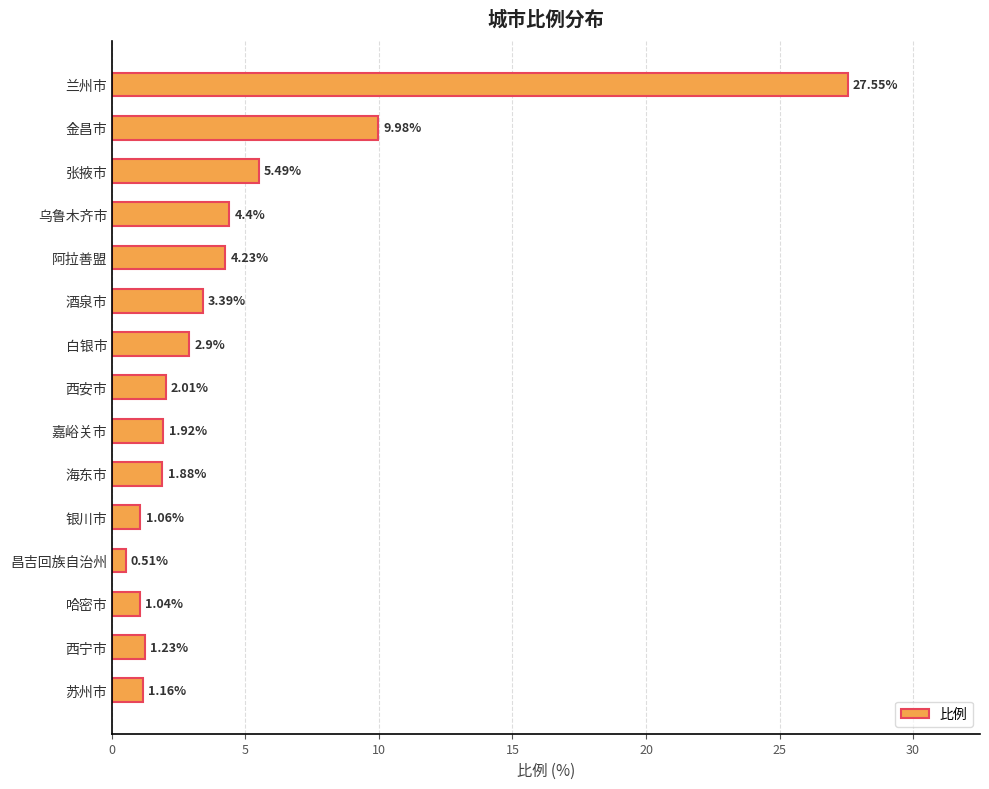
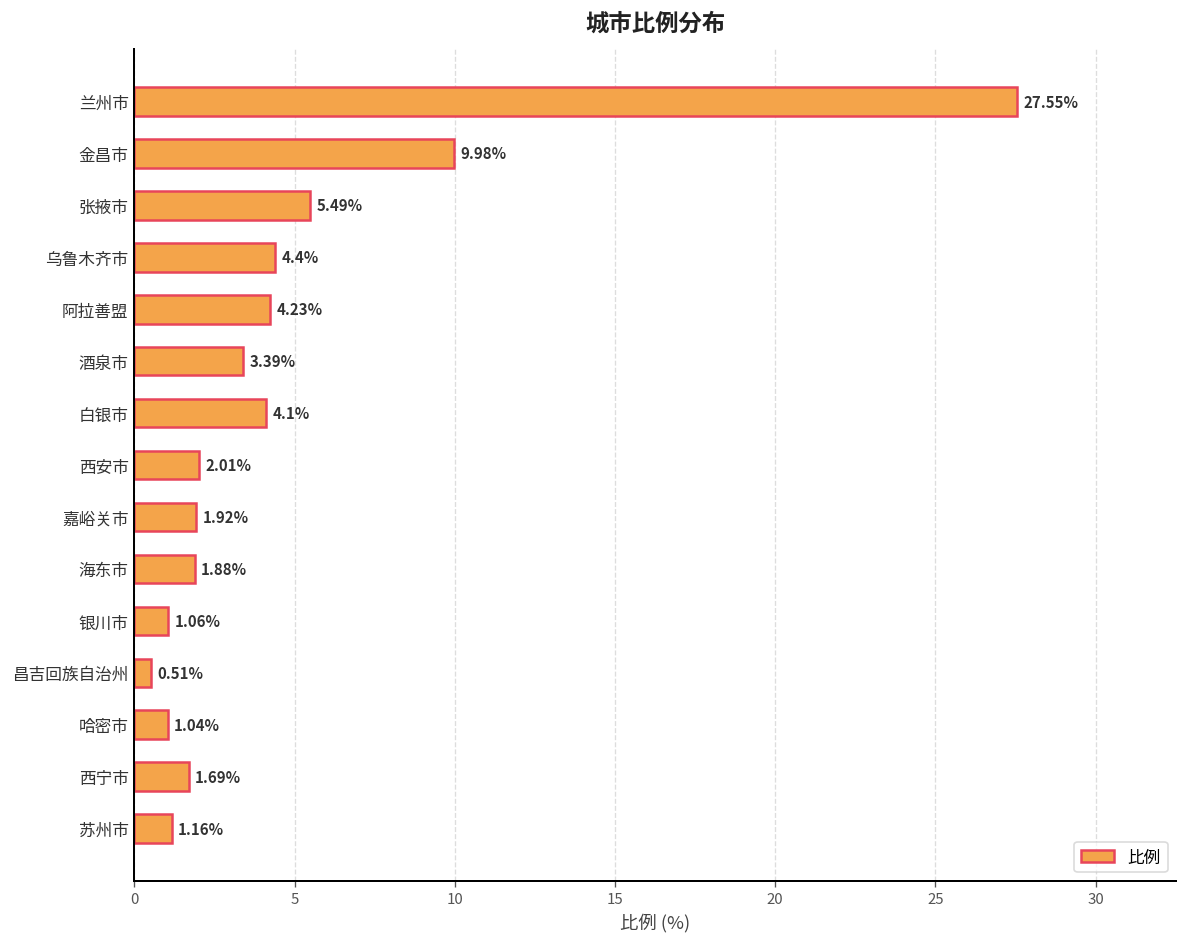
白银市: 2.9% -> 4.1%
西宁市: 1.23% -> 1.69%
